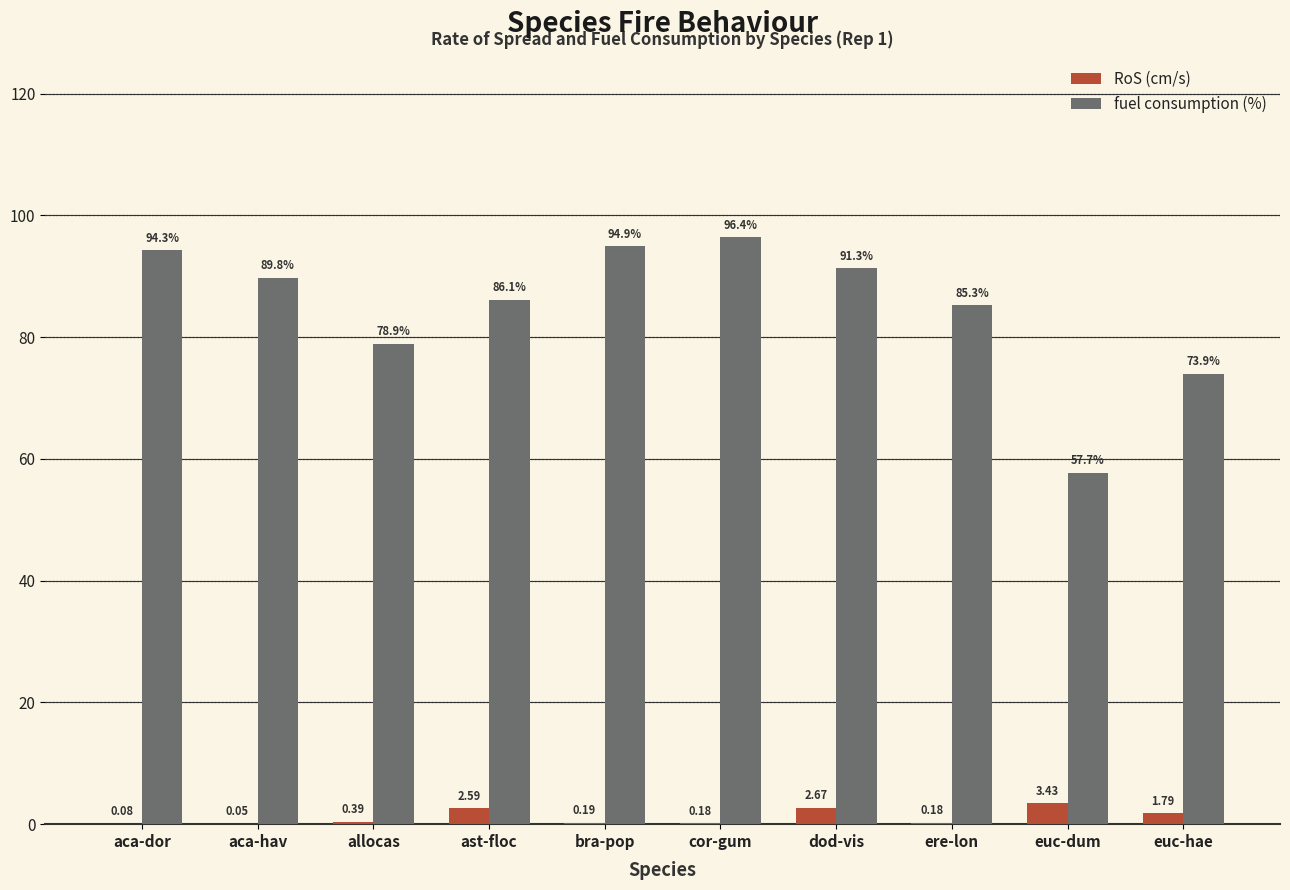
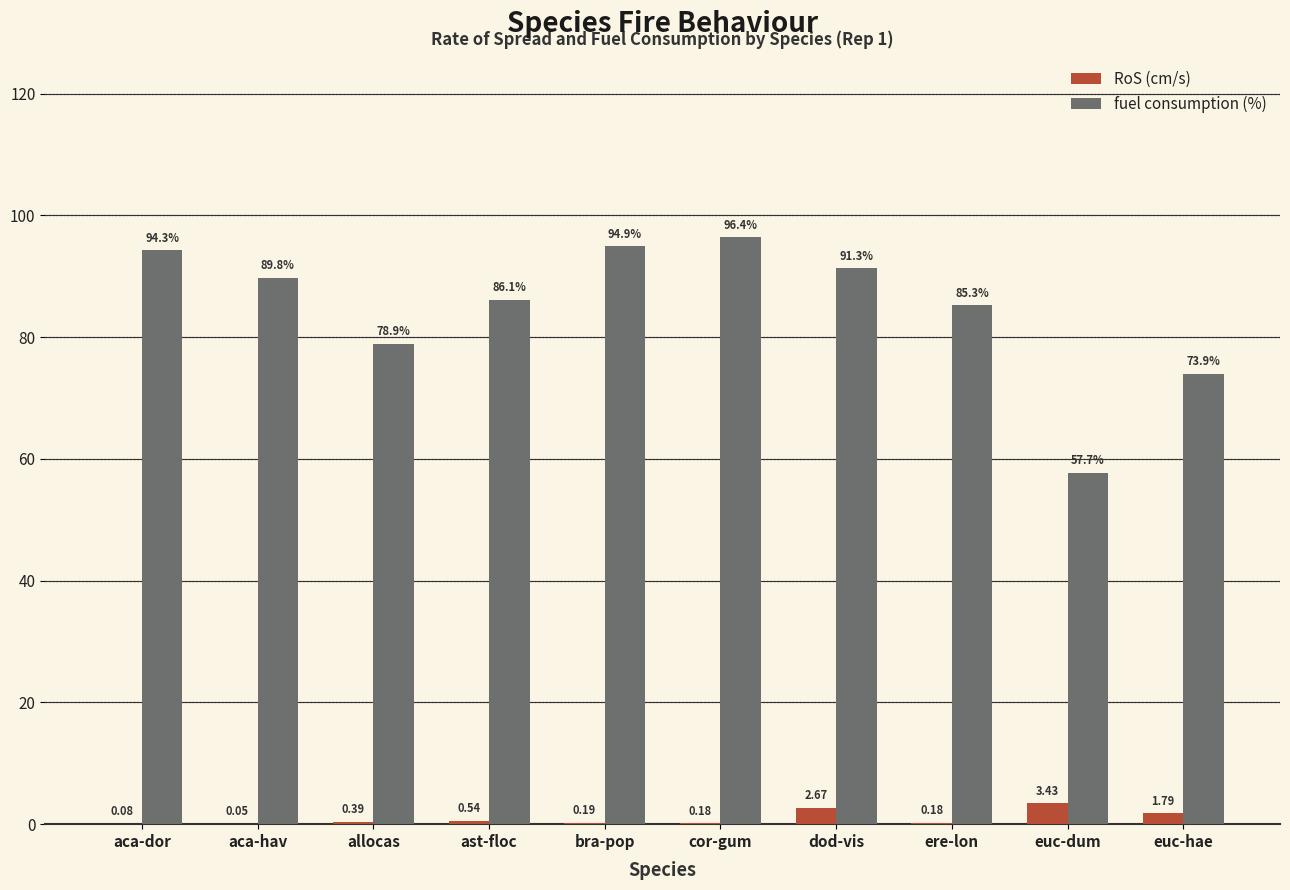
RoS (cm/s), ast-floc: 2.59 -> 0.54
